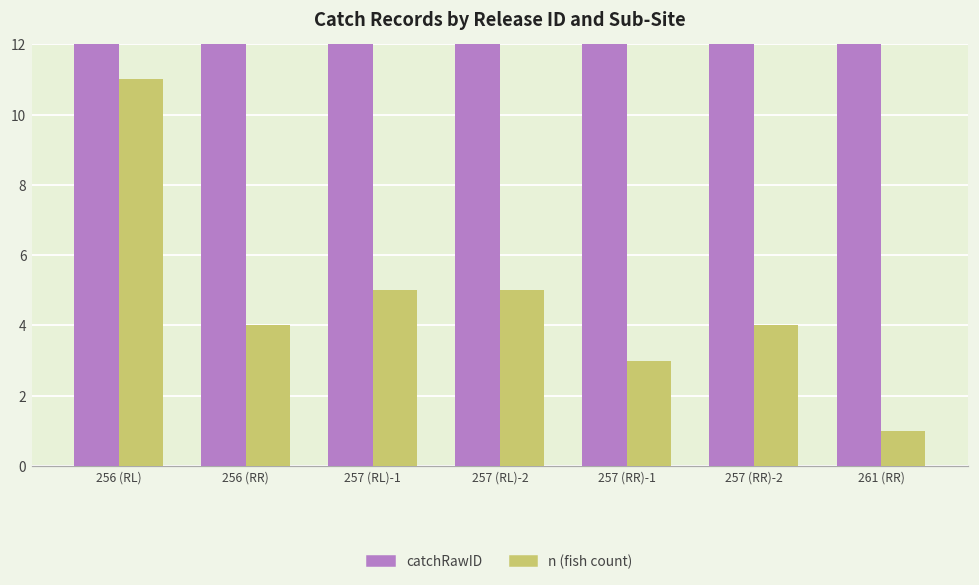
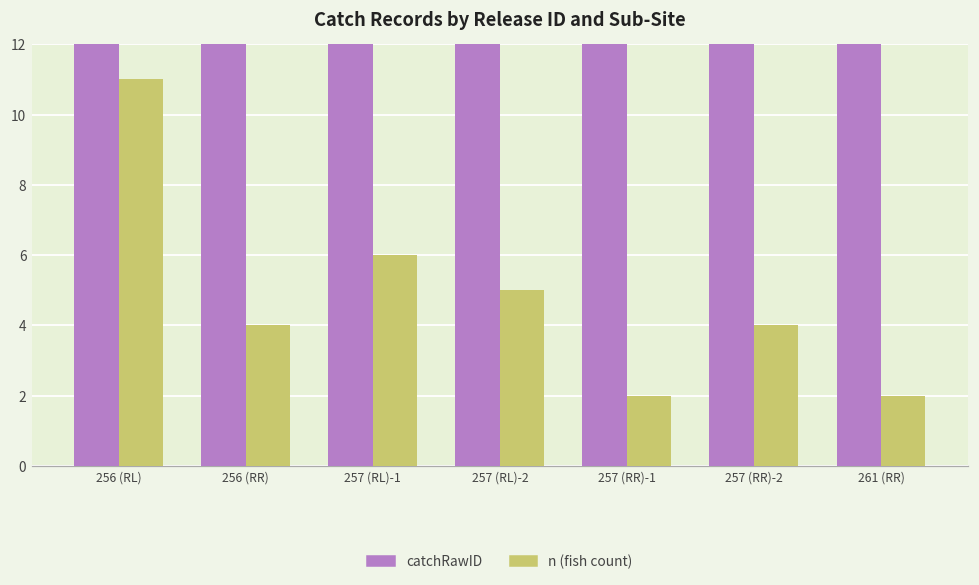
n (fish count), 257 (RL)-1: 5 -> 6
n (fish count), 257 (RR)-1: 3 -> 2
n (fish count), 261 (RR): 1 -> 2
